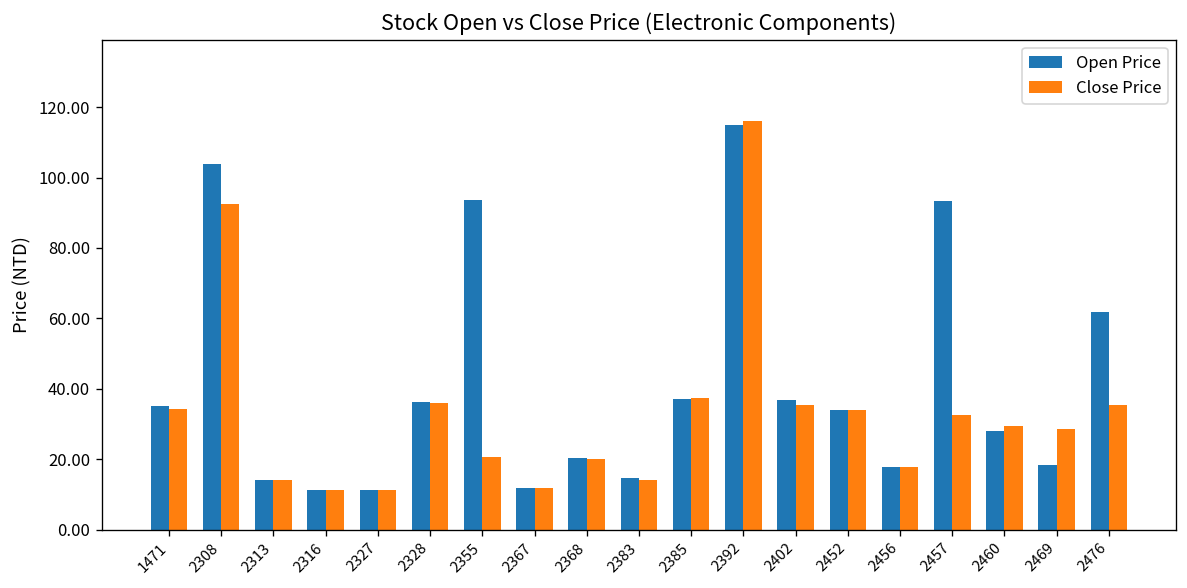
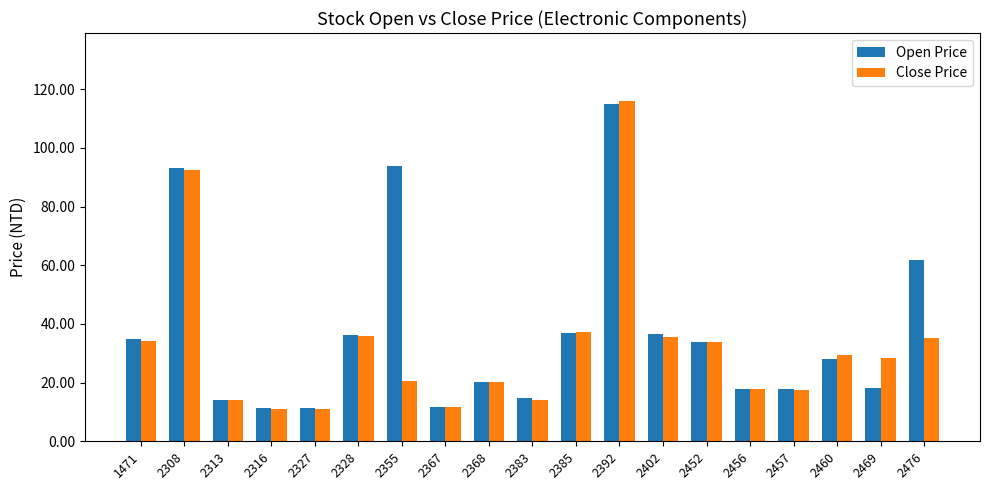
Open Price, 2308: 104 -> 93
Open Price, 2457: 93 -> 18
Close Price, 2457: 33 -> 18
